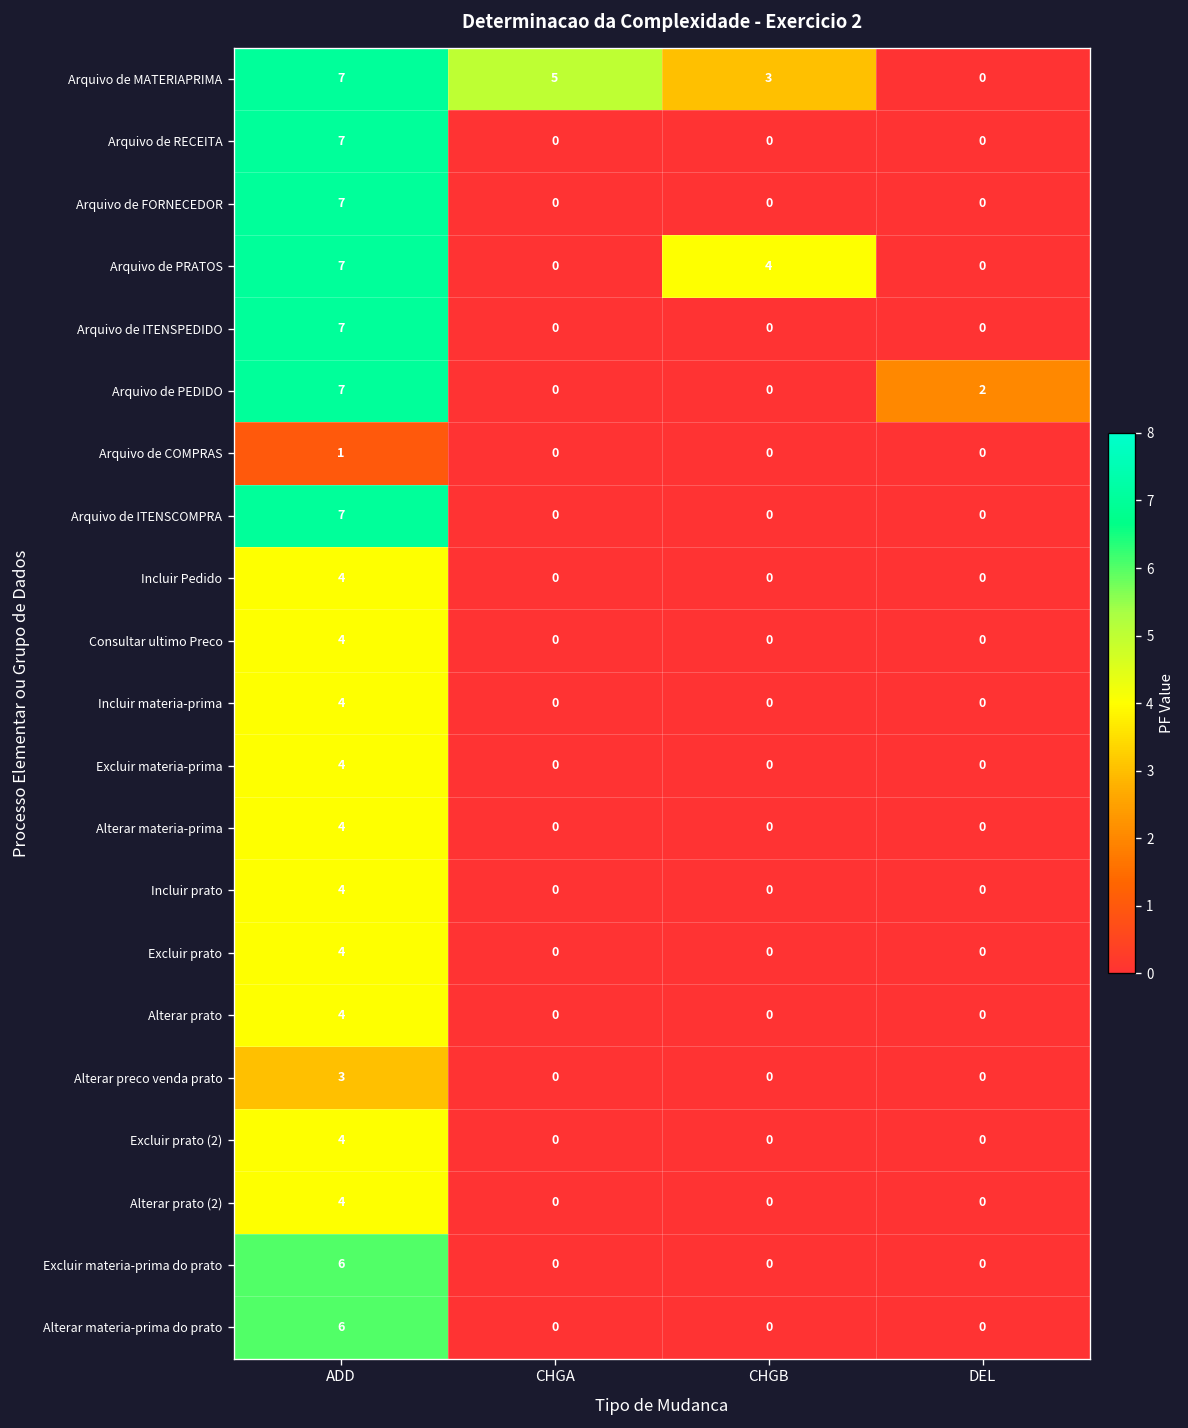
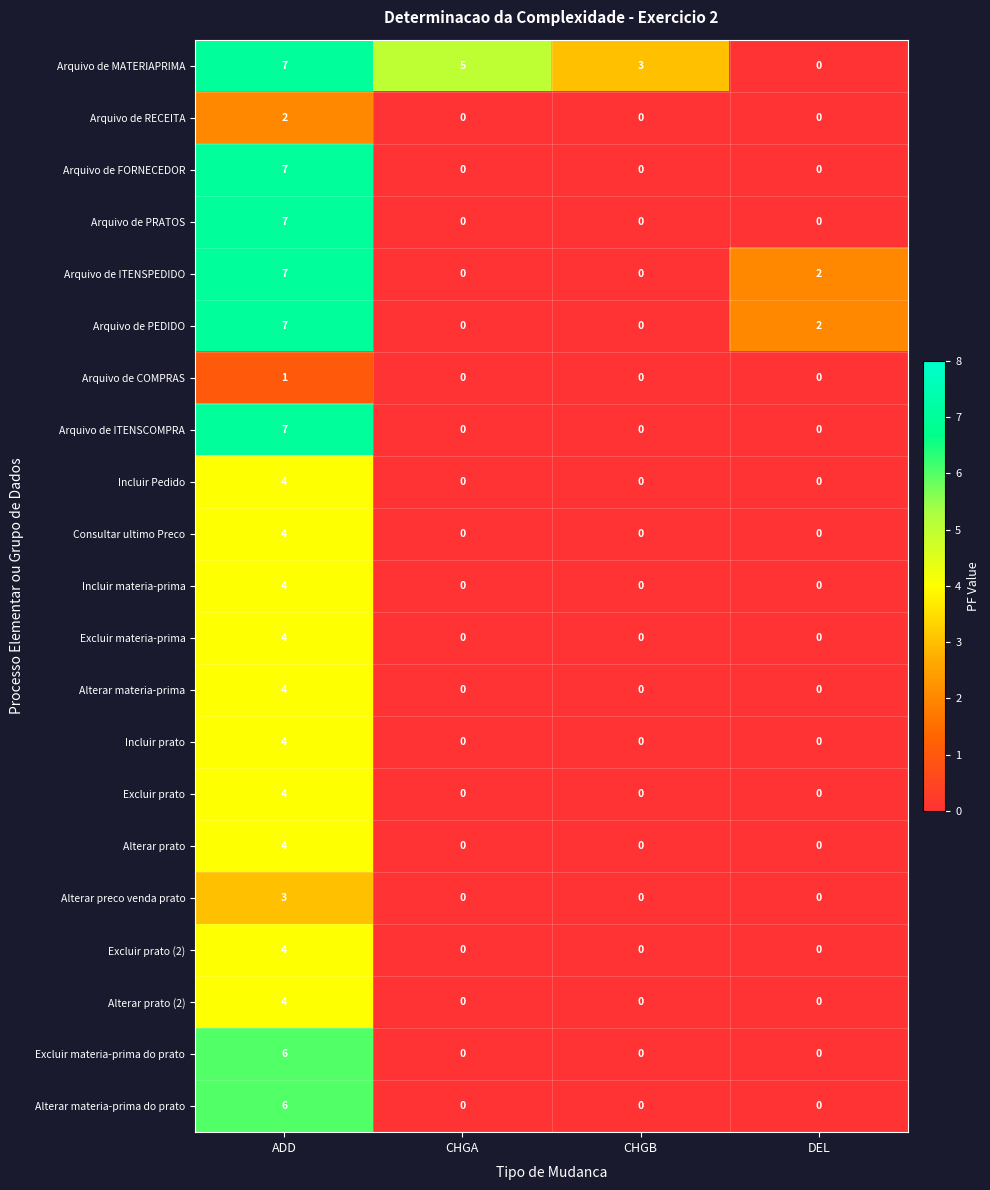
Arquivo de RECEITA, ADD: 7 -> 2
Arquivo de PRATOS, CHGB: 4 -> 0
Arquivo de ITENSPEDIDO, DEL: 0 -> 2
